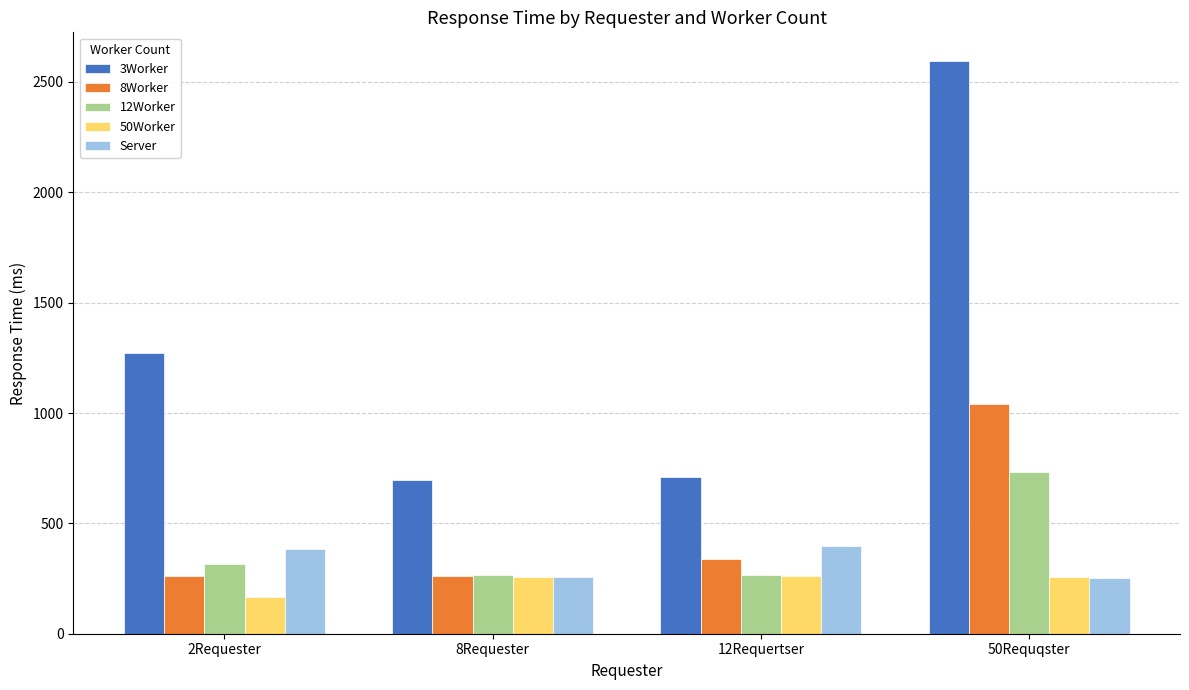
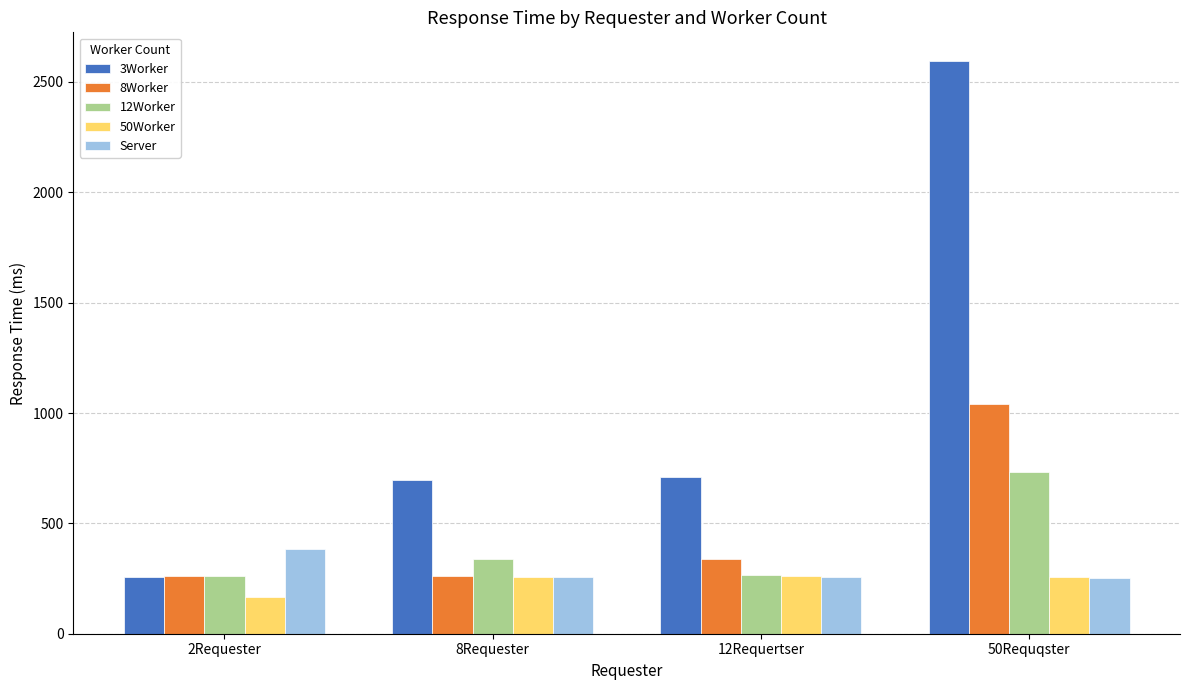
3Worker, 2Requester: 1270 -> 260
12Worker, 2Requester: 320 -> 260
12Worker, 8Requester: 260 -> 340
Server, 12Requertser: 400 -> 260
